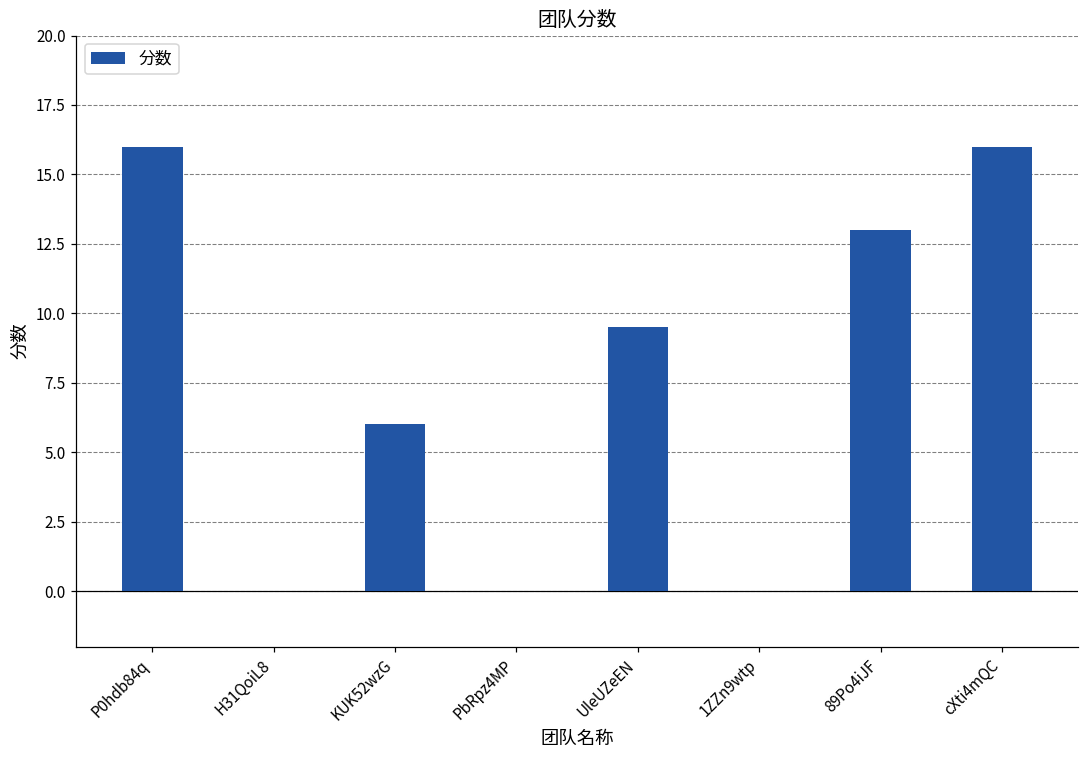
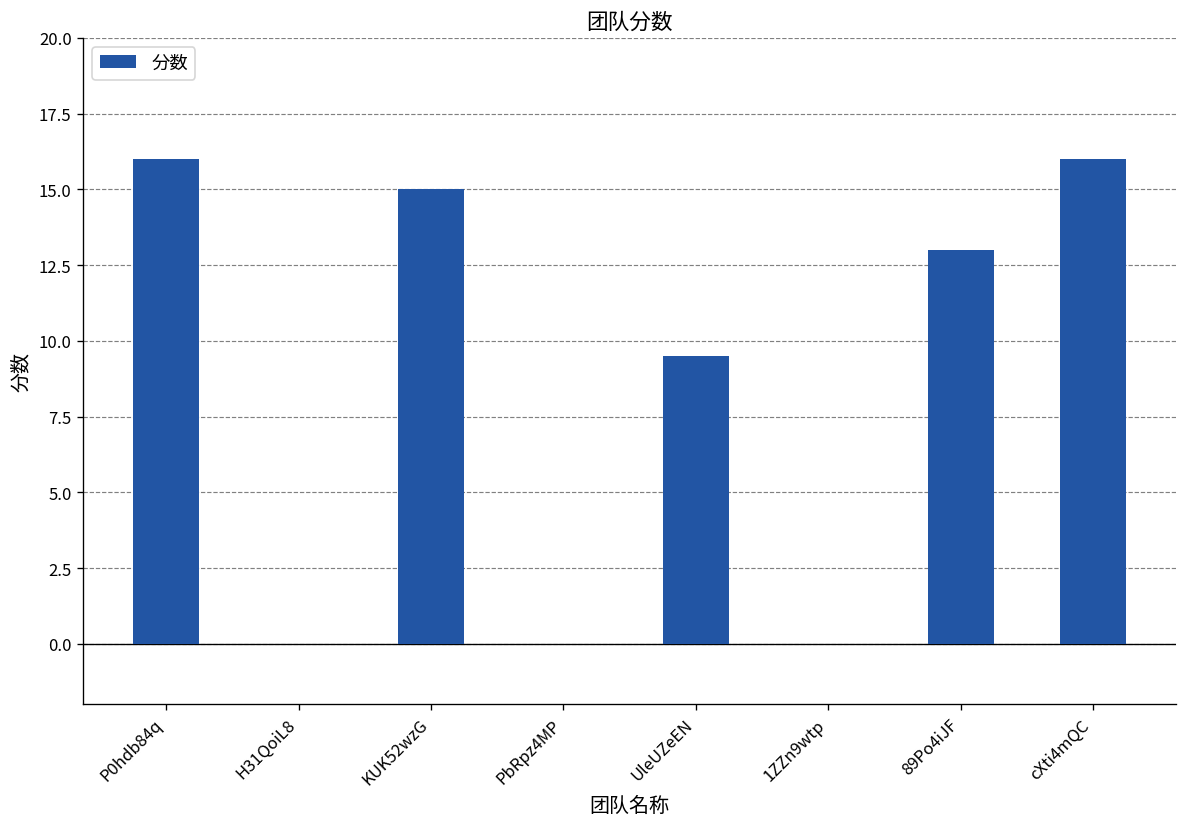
KUK52wzG: 6 -> 15
